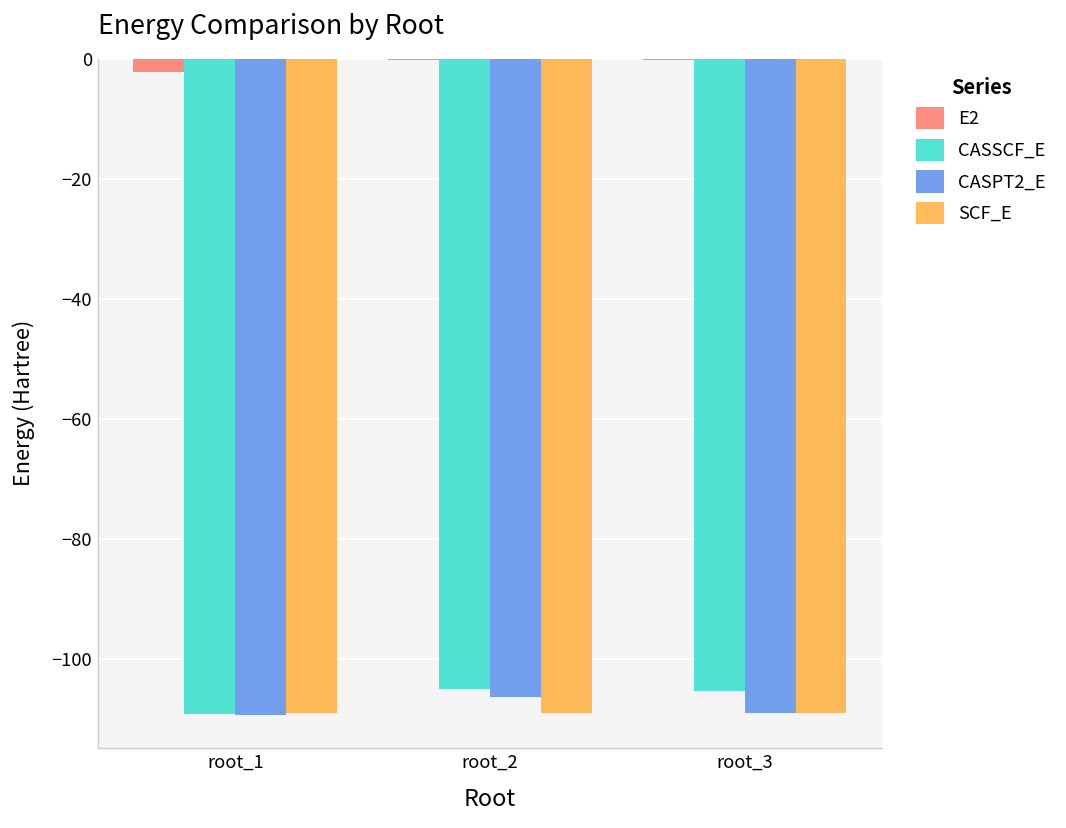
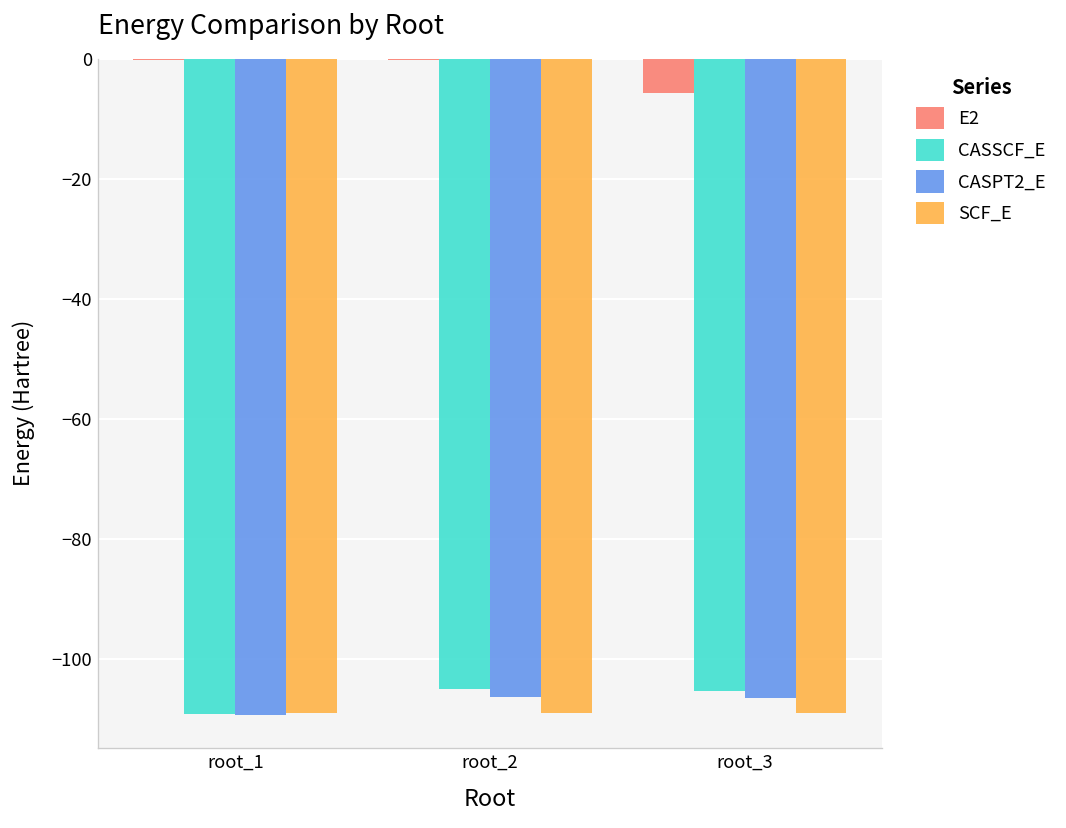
E2, root_1: -2 -> 0
E2, root_3: 0 -> -6
CASPT2_E, root_3: -109 -> -107
